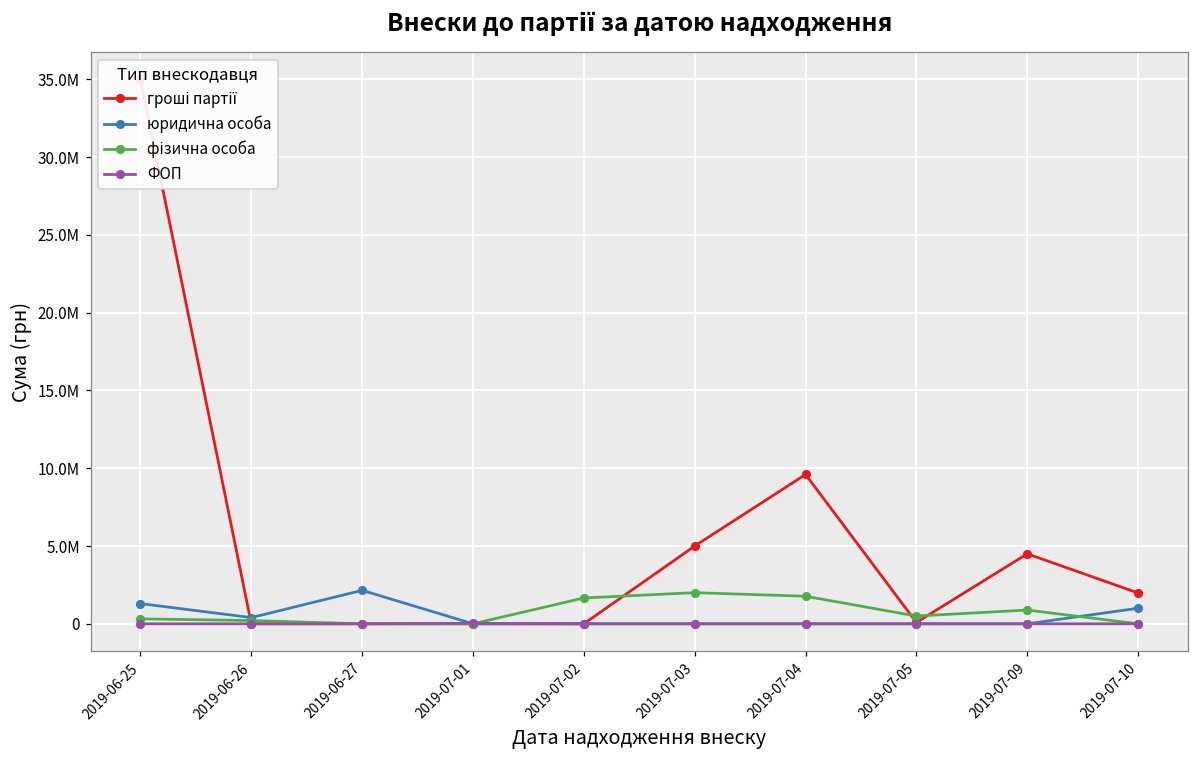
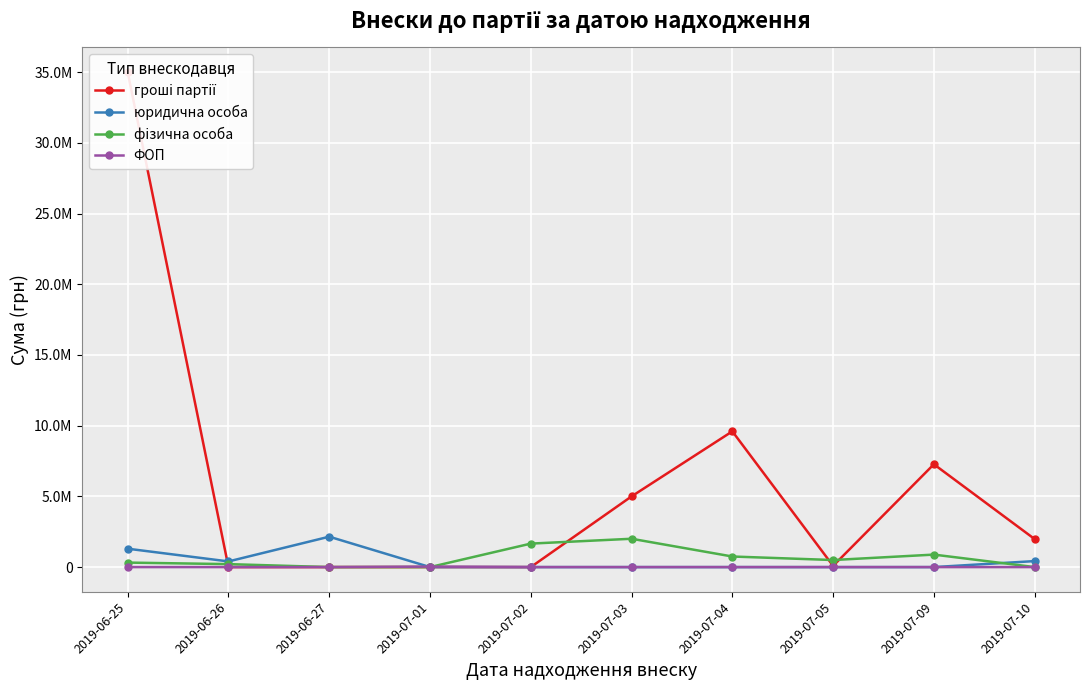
фізична особа, 2019-07-04: 1800000 -> 700000
гроші партії, 2019-07-09: 4500000 -> 7300000
юридична особа, 2019-07-10: 1000000 -> 400000
